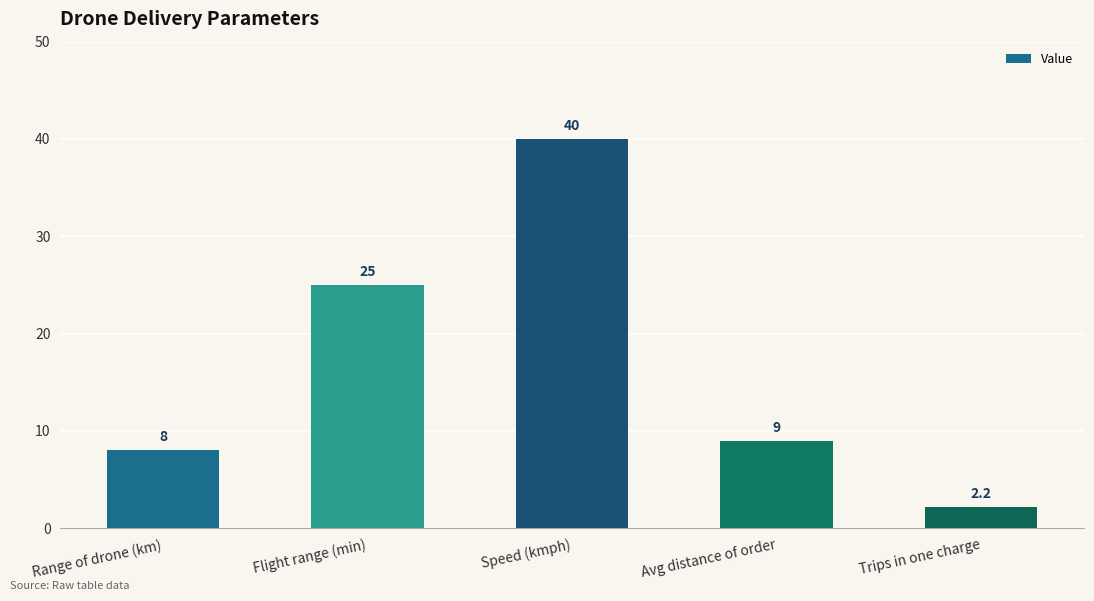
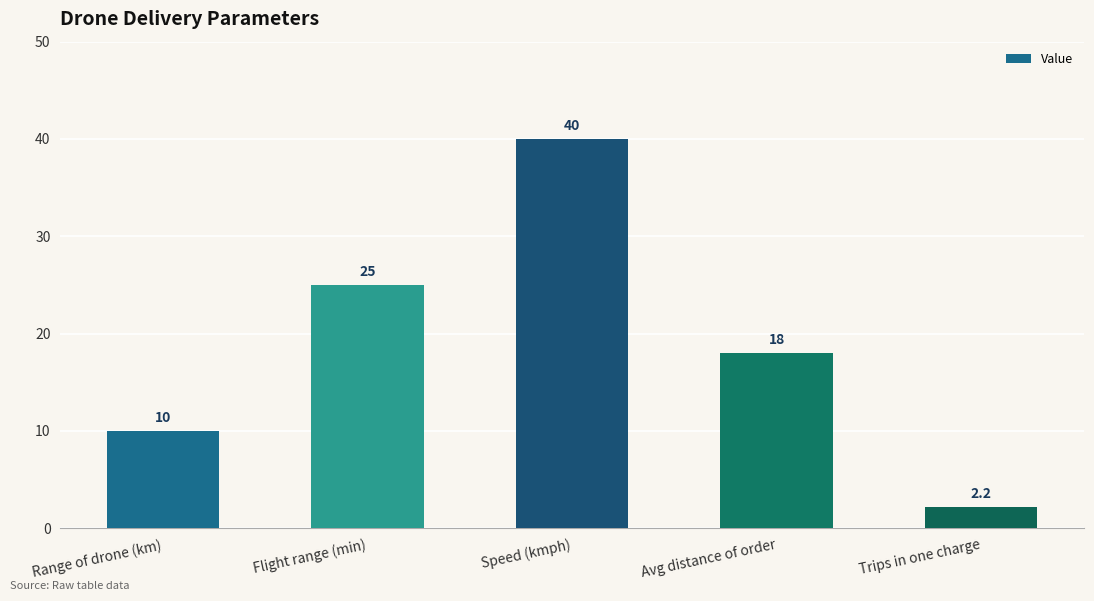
Range of drone (km): 8 -> 10
Avg distance of order: 9 -> 18
